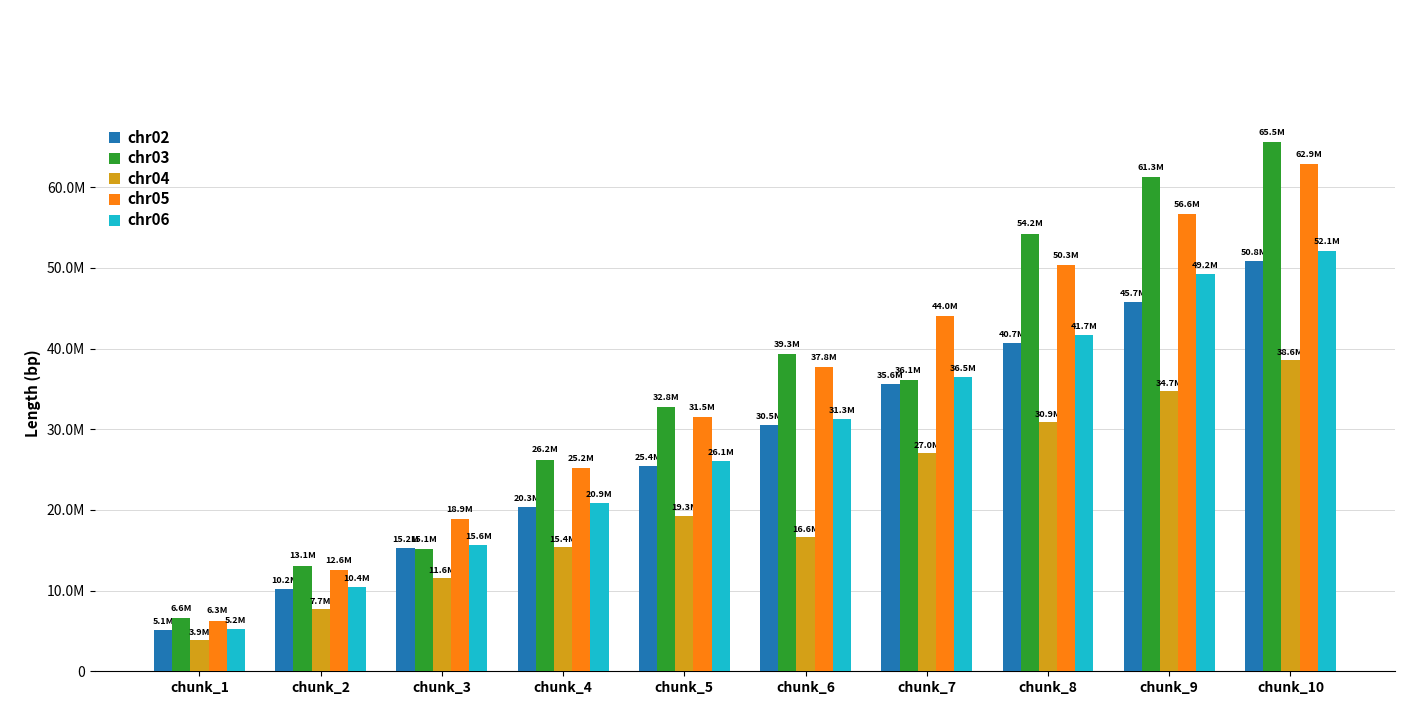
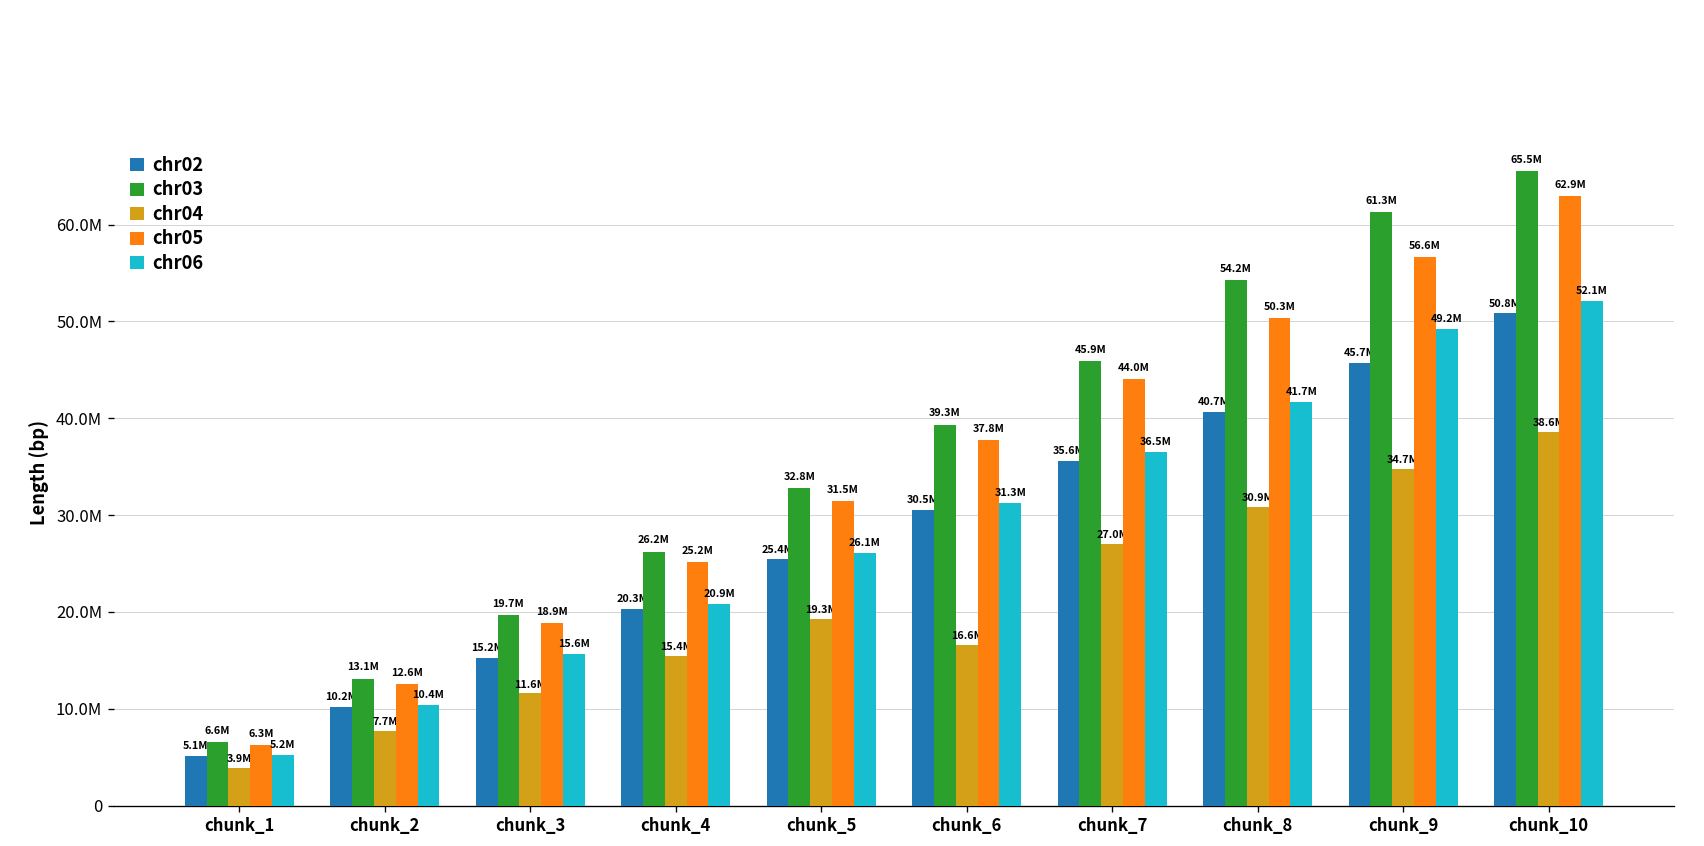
chr03, chunk_3: 15.1M -> 19.7M
chr03, chunk_7: 36.1M -> 45.9M
